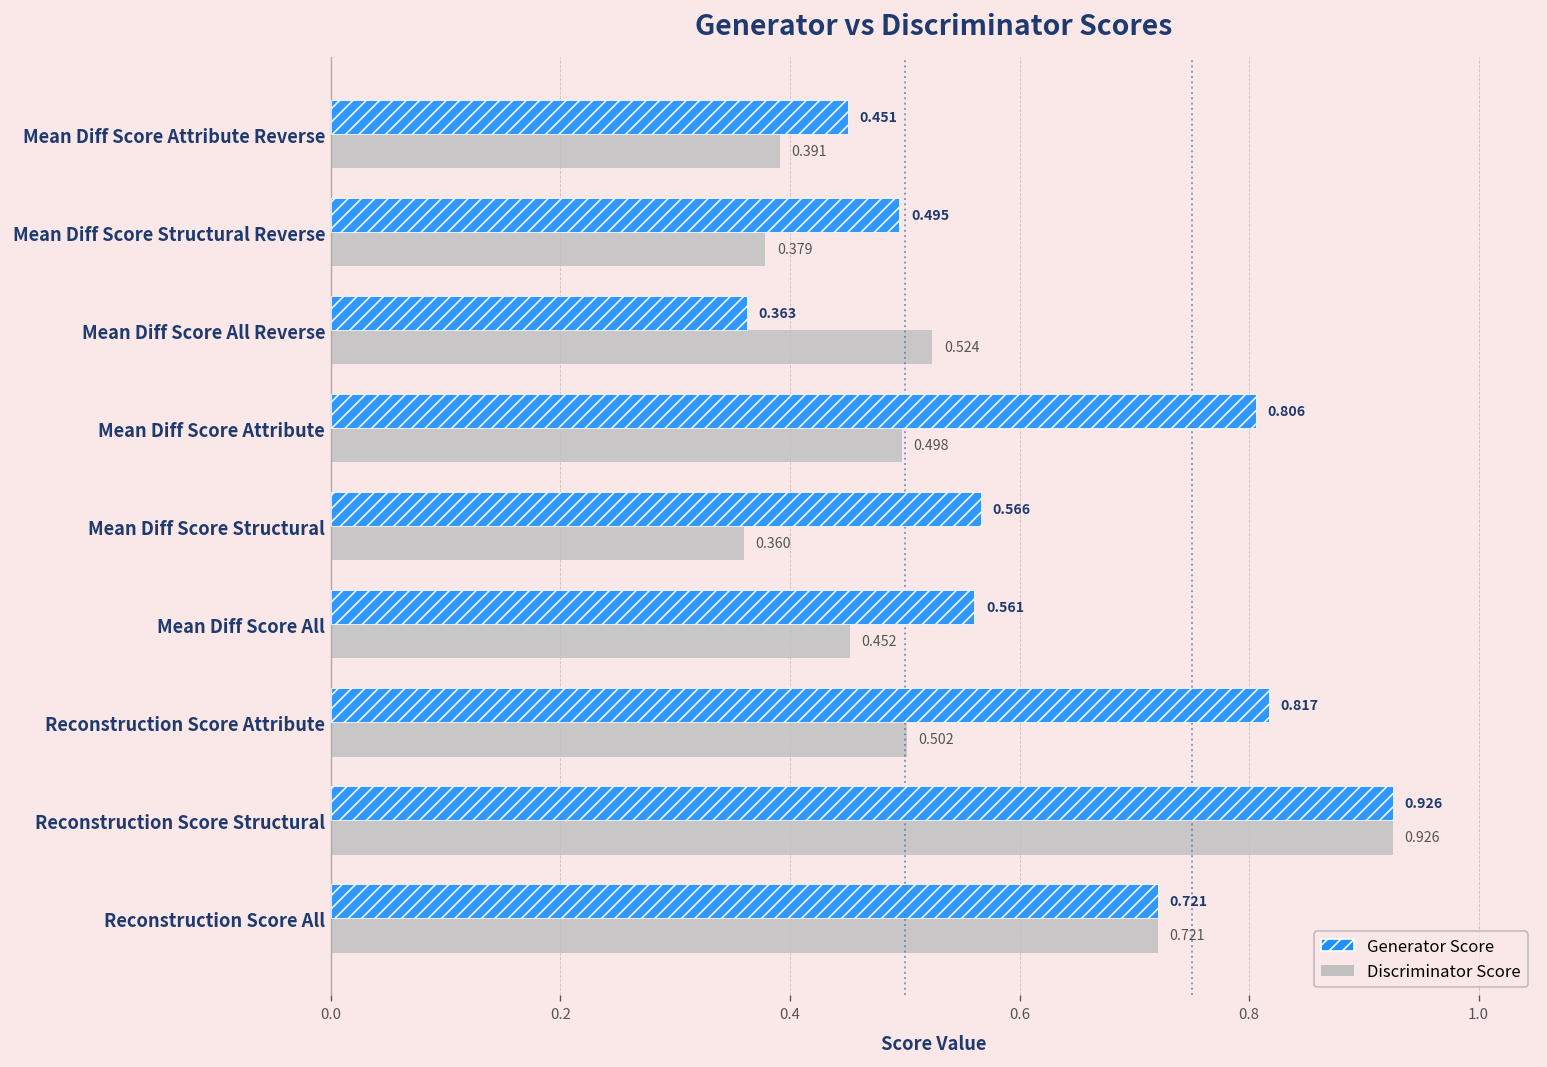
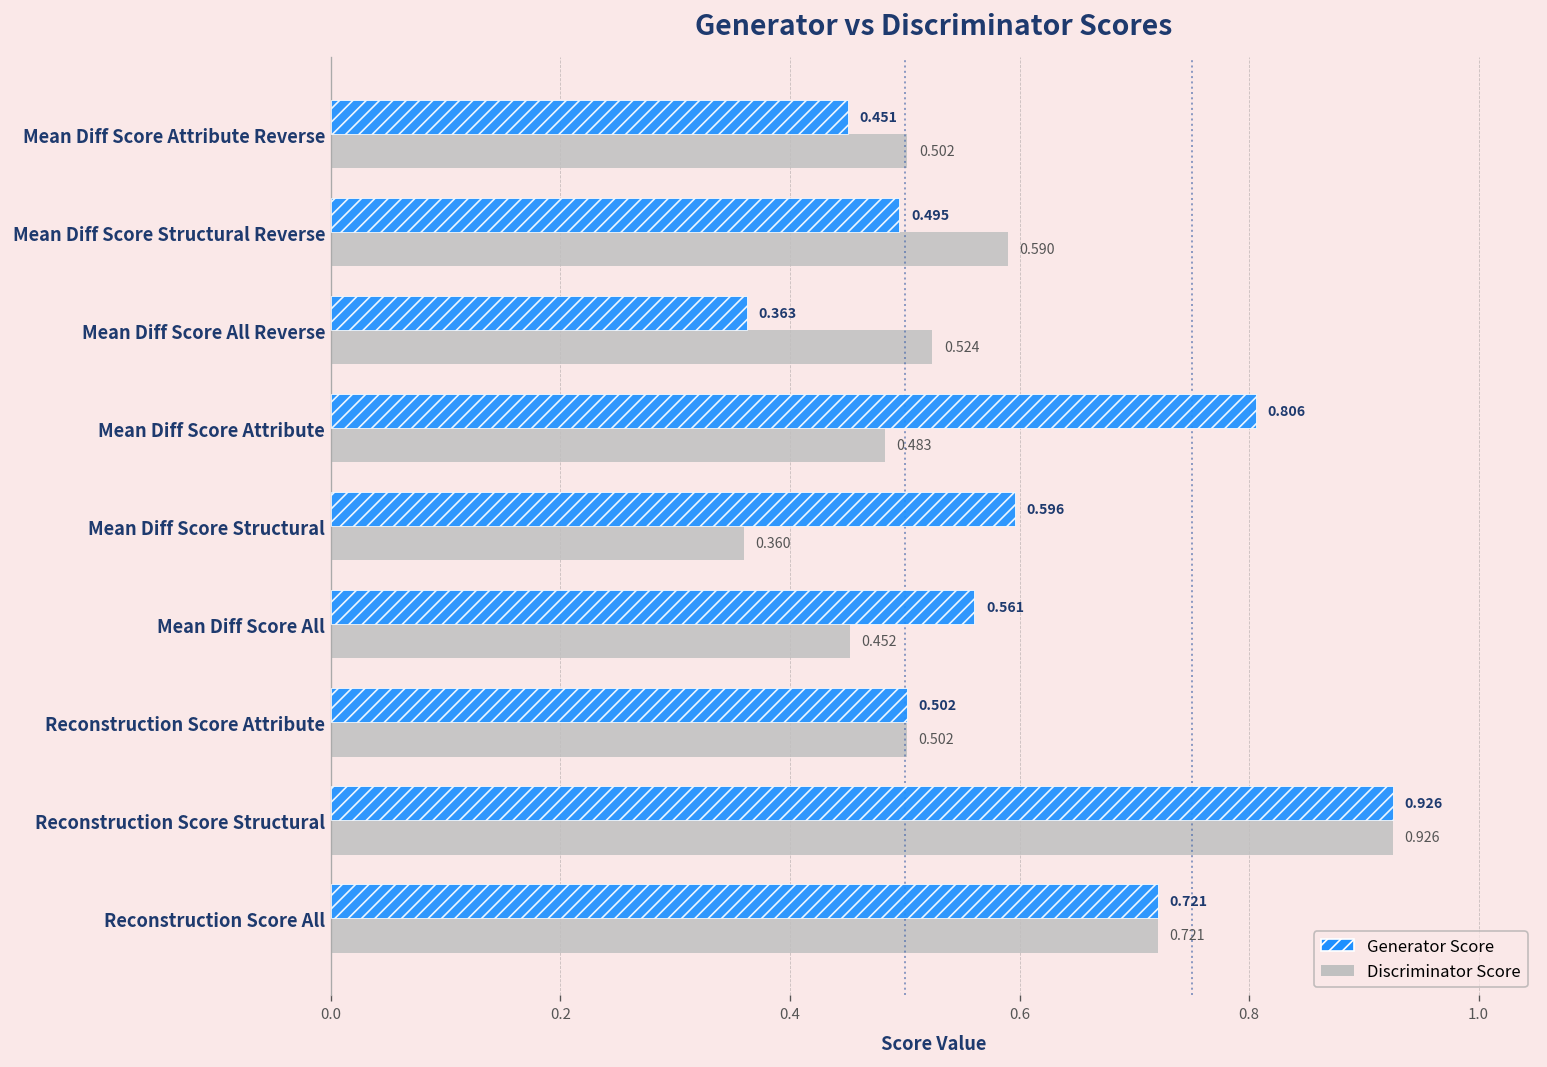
Discriminator Score, Mean Diff Score Attribute Reverse: 0.391 -> 0.502
Discriminator Score, Mean Diff Score Structural Reverse: 0.379 -> 0.590
Discriminator Score, Mean Diff Score Attribute: 0.498 -> 0.483
Generator Score, Mean Diff Score Structural: 0.566 -> 0.596
Generator Score, Reconstruction Score Attribute: 0.817 -> 0.502
